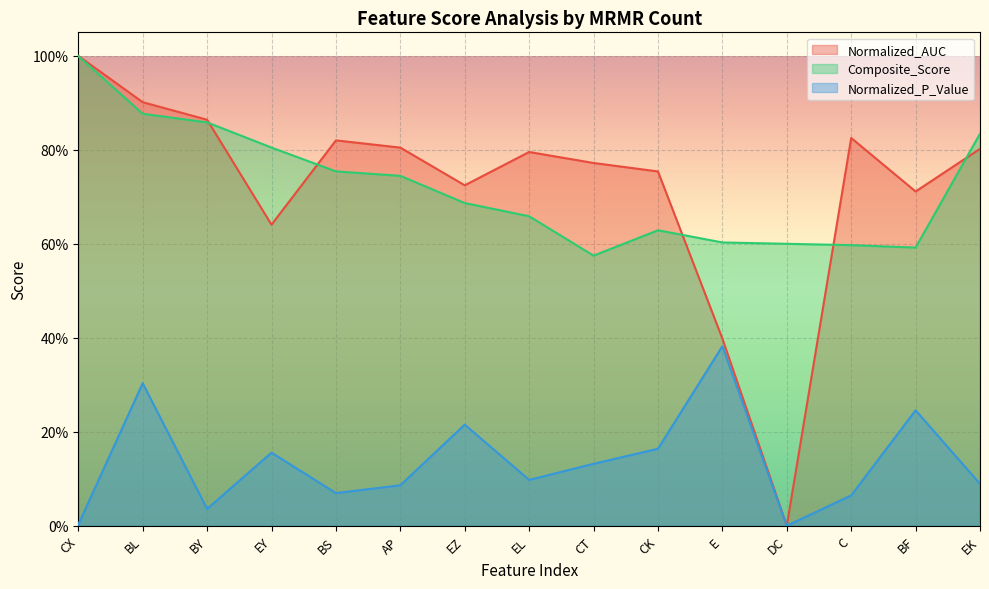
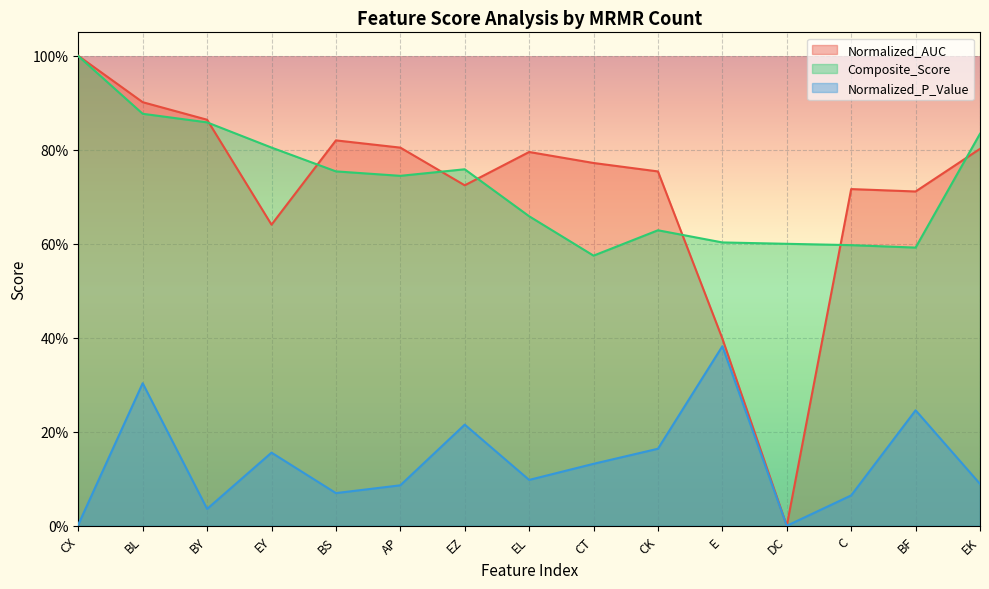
Composite_Score, EZ: 69% -> 76%
Normalized_AUC, C: 83% -> 72%
